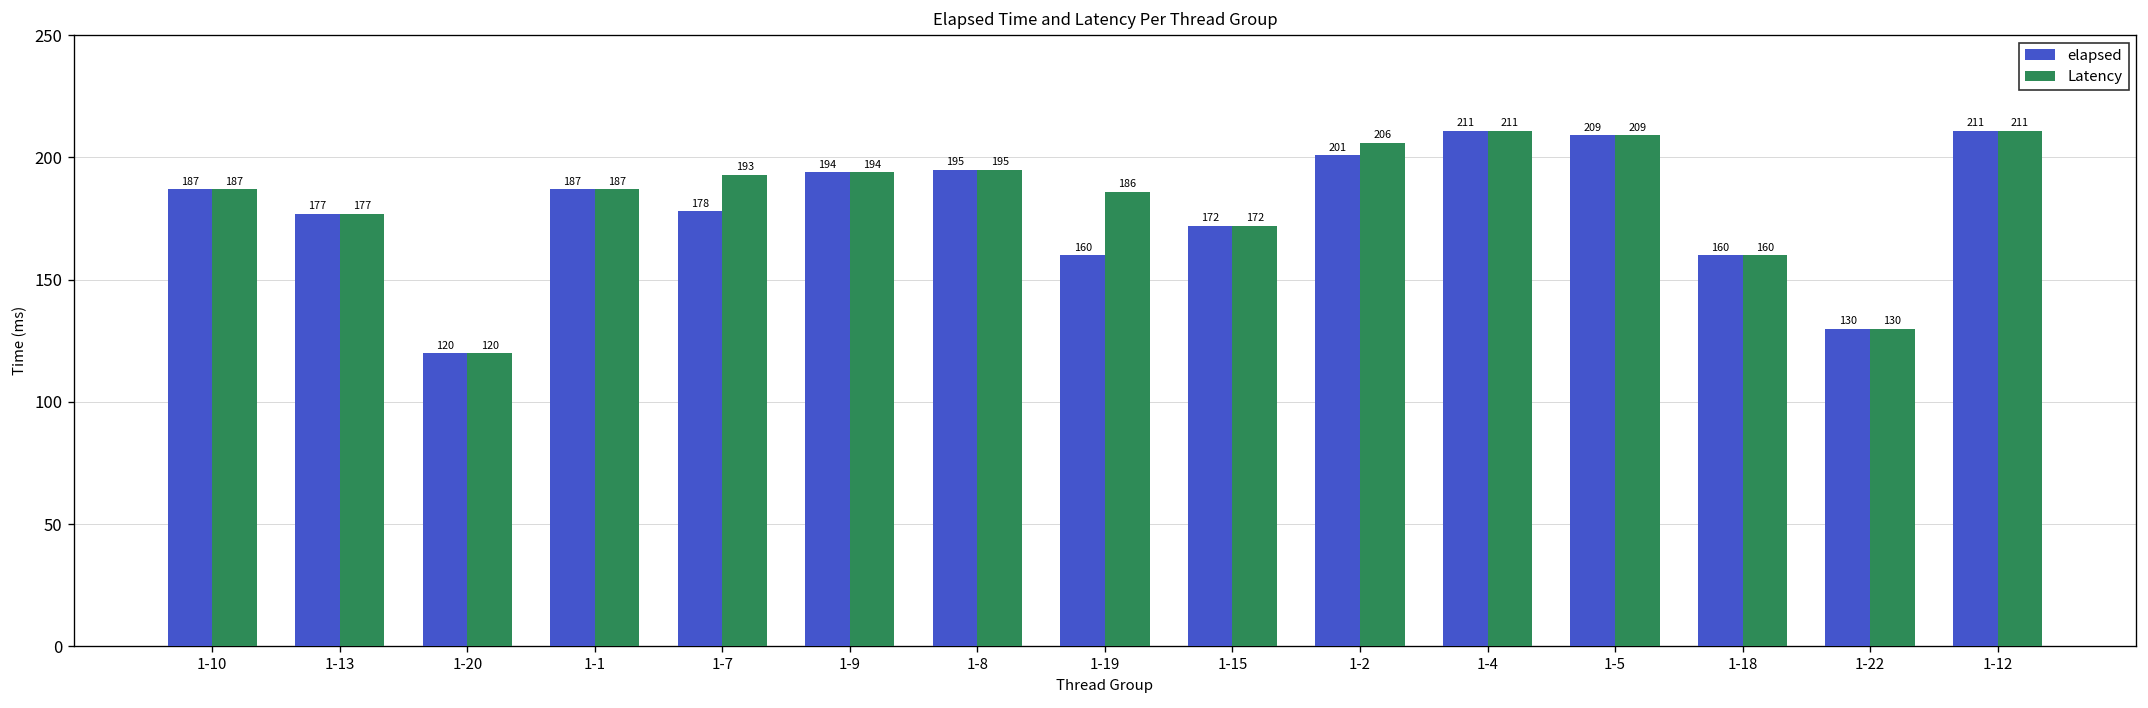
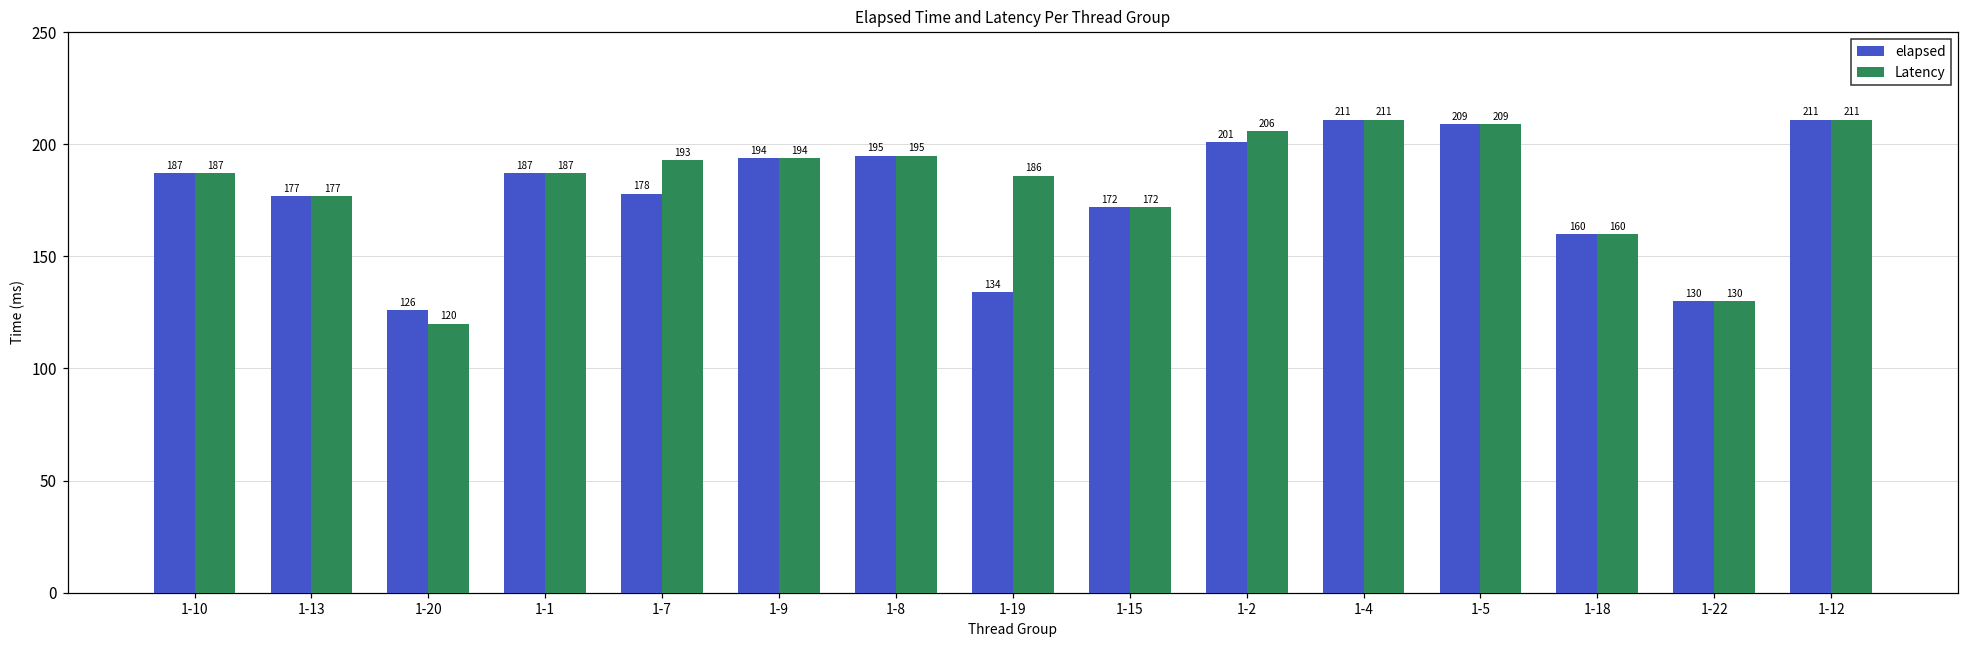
elapsed, 1-20: 120 -> 126
elapsed, 1-19: 160 -> 134
